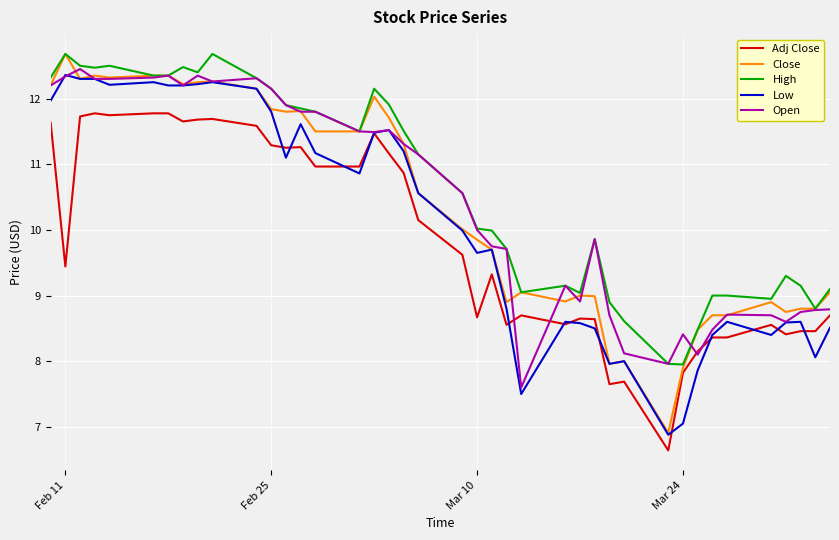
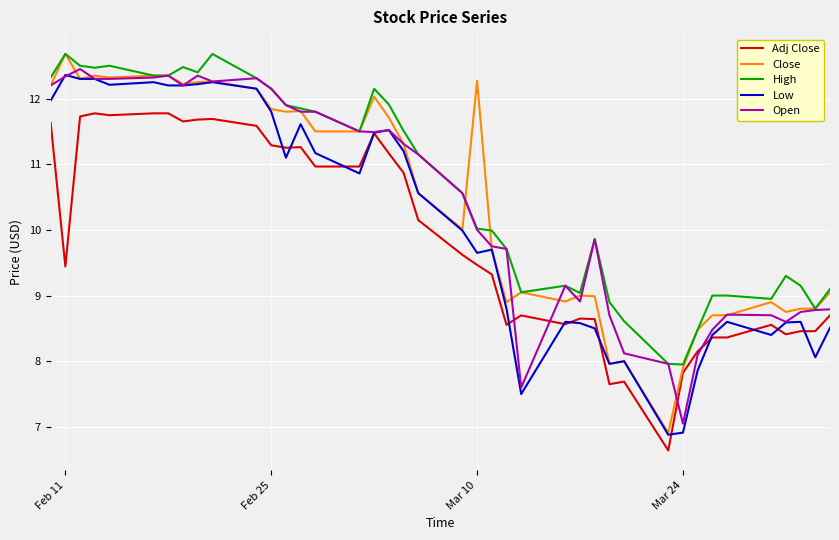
Adj Close, Mar 10: 8.7 -> 9.5
Close, Mar 10: 9.9 -> 12.3
Low, Mar 24: 7.1 -> 6.9
Open, Mar 24: 8.4 -> 7.1
